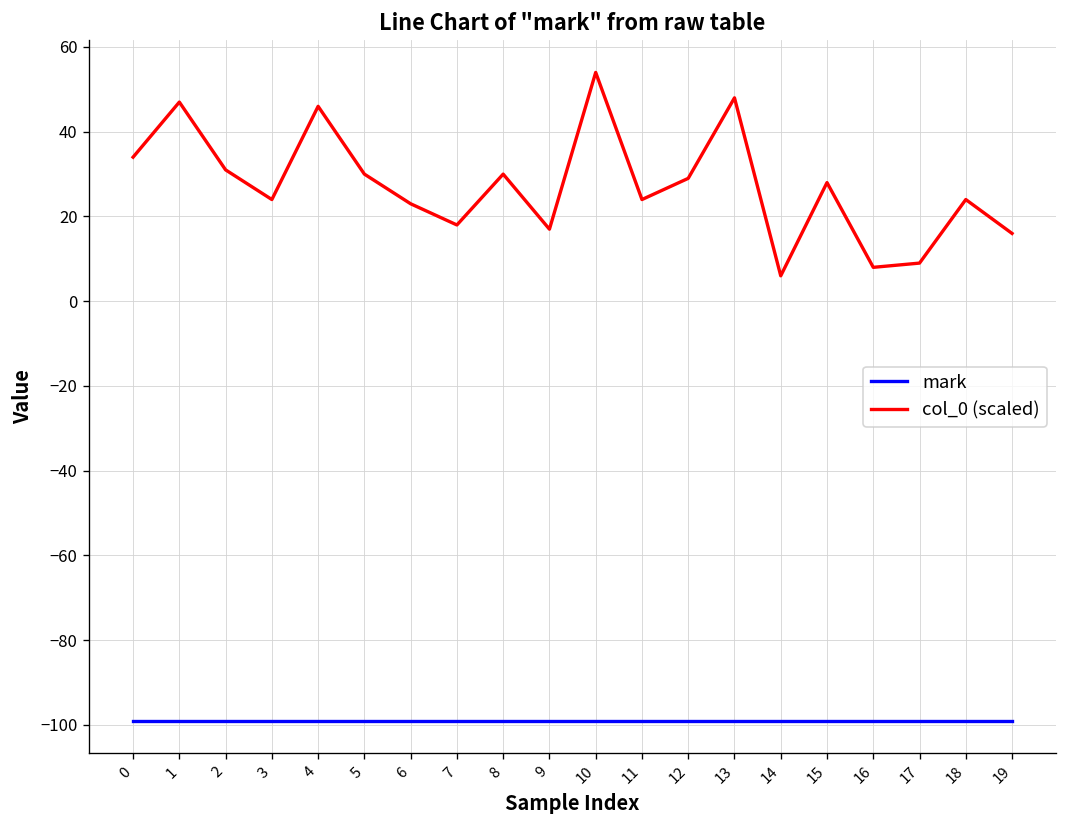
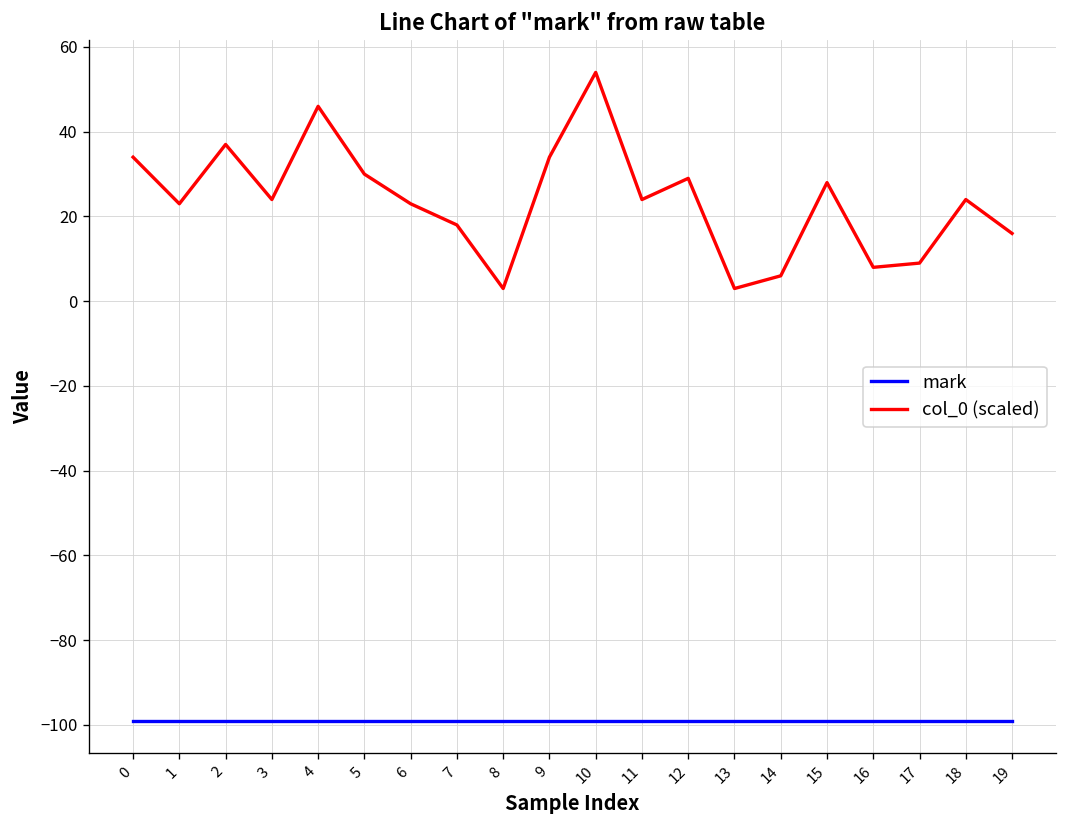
col_0 (scaled), 1: 47 -> 23
col_0 (scaled), 2: 31 -> 37
col_0 (scaled), 8: 30 -> 3
col_0 (scaled), 9: 17 -> 34
col_0 (scaled), 13: 48 -> 3
